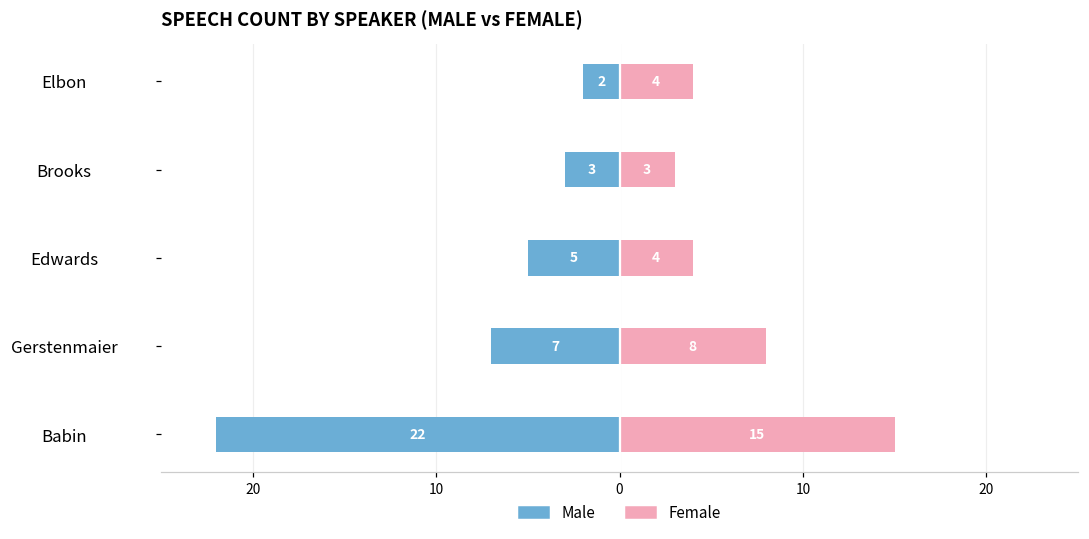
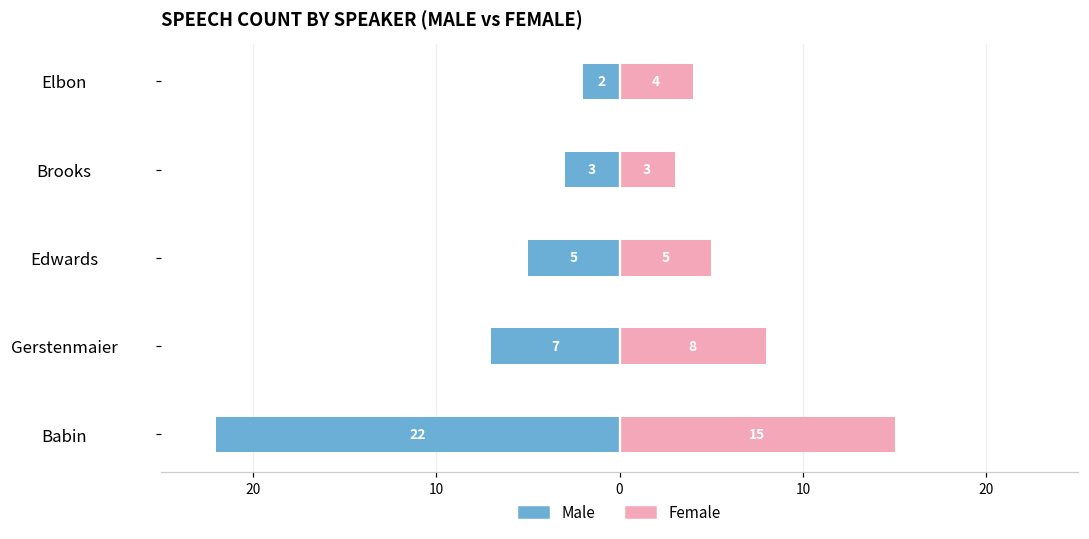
Female, Edwards: 4 -> 5
